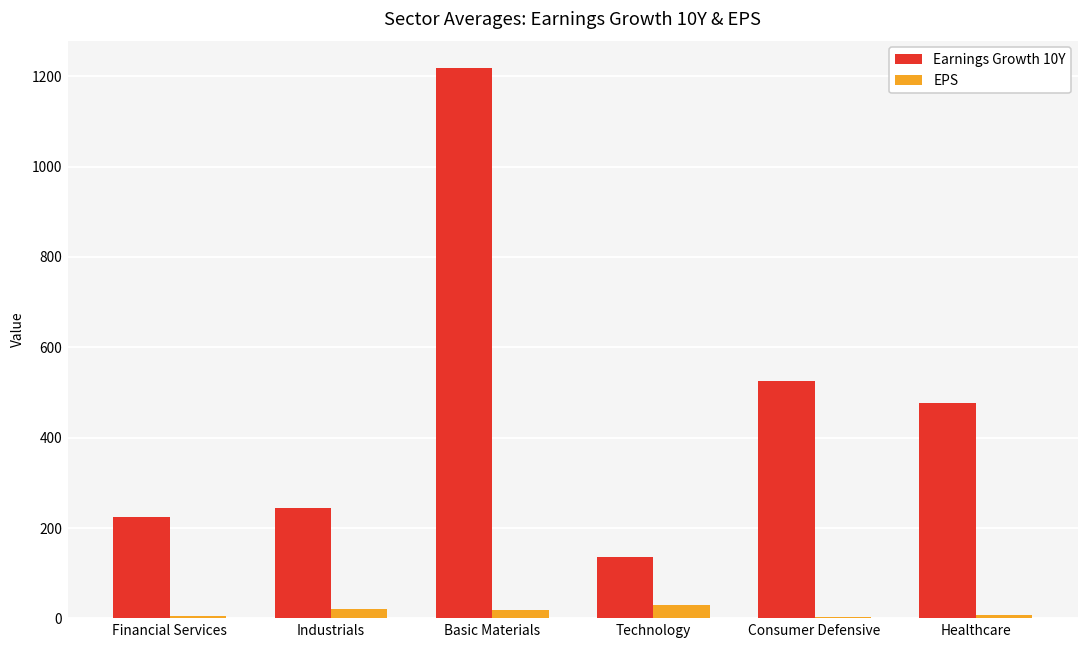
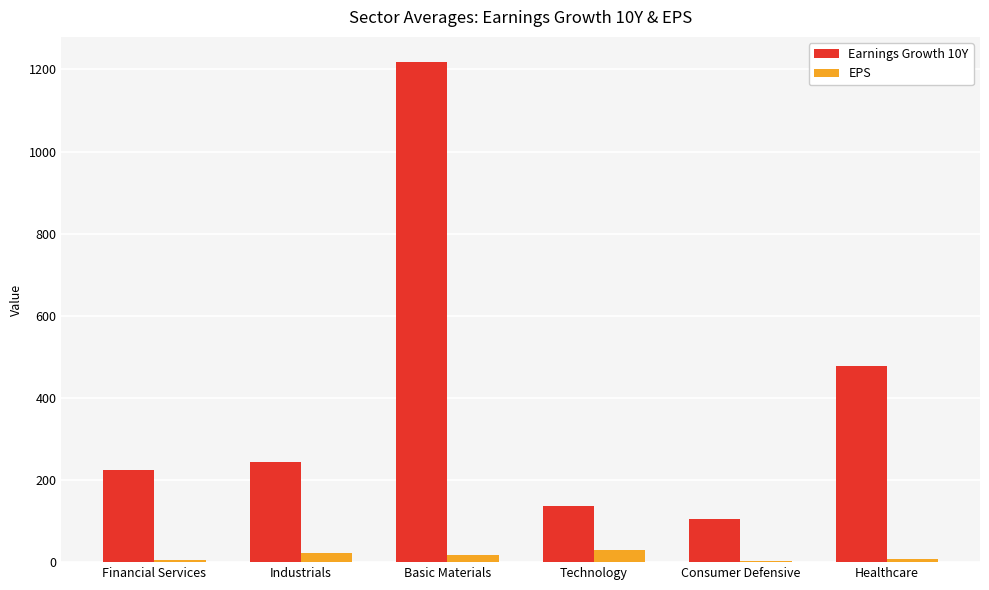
Earnings Growth 10Y, Consumer Defensive: 530 -> 100
